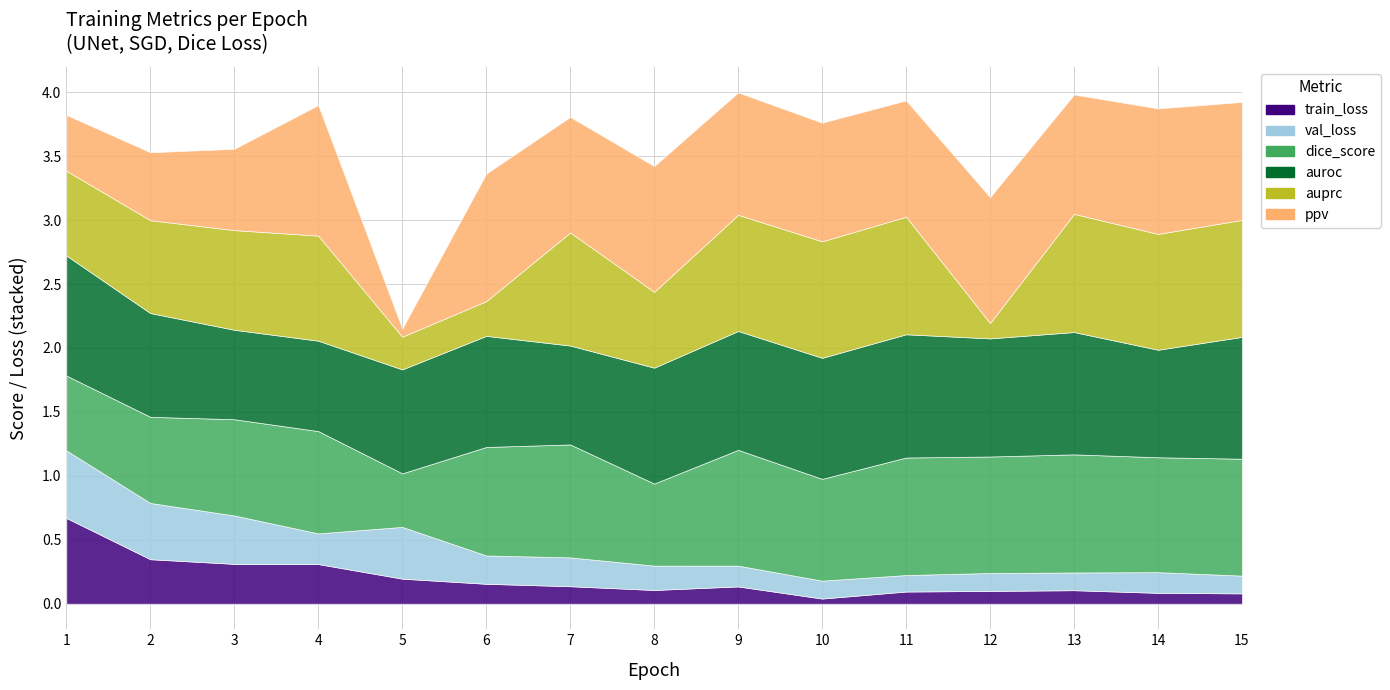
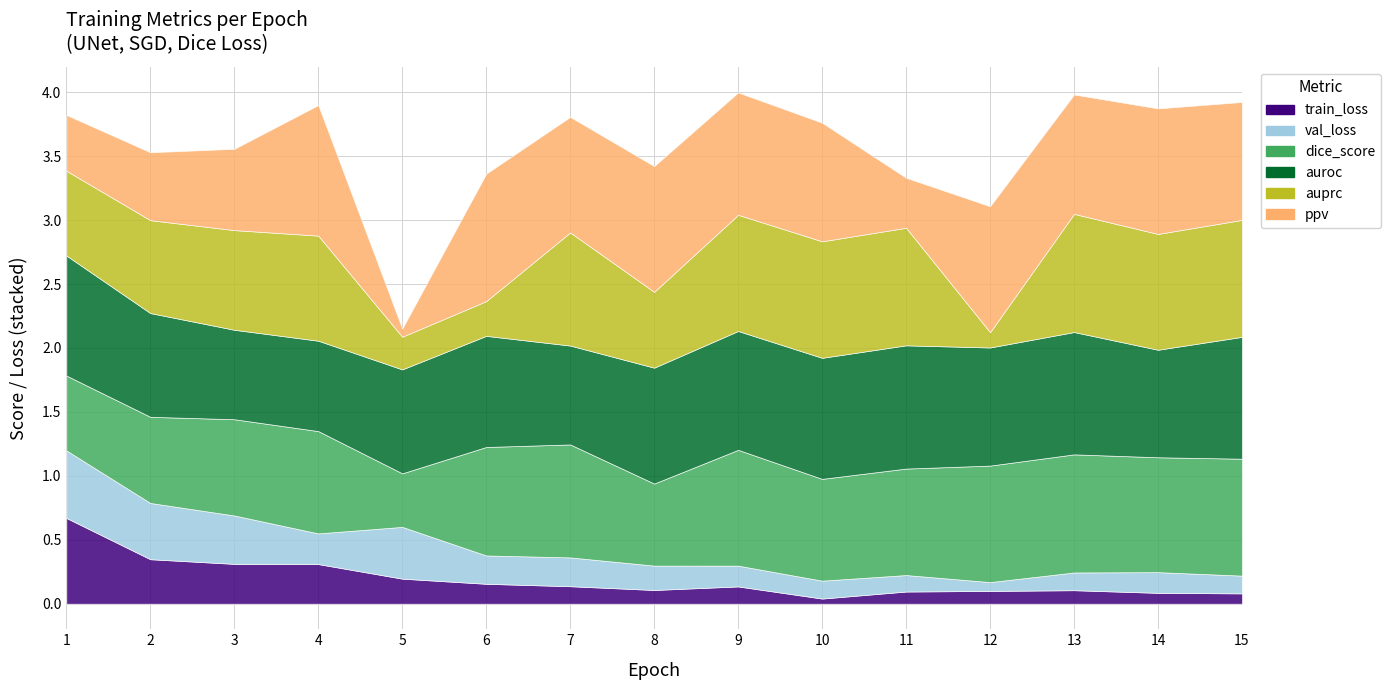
dice_score, 11: 0.92 -> 0.83
ppv, 11: 0.91 -> 0.39
val_loss, 12: 0.14 -> 0.07
